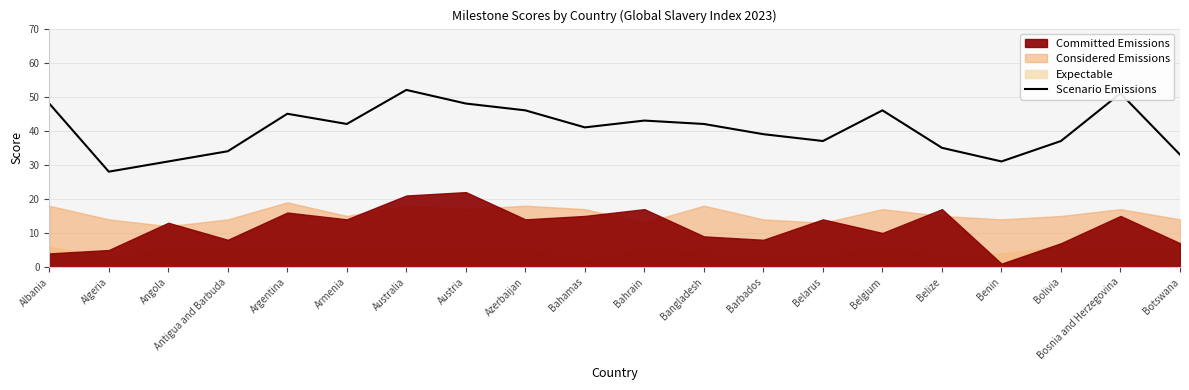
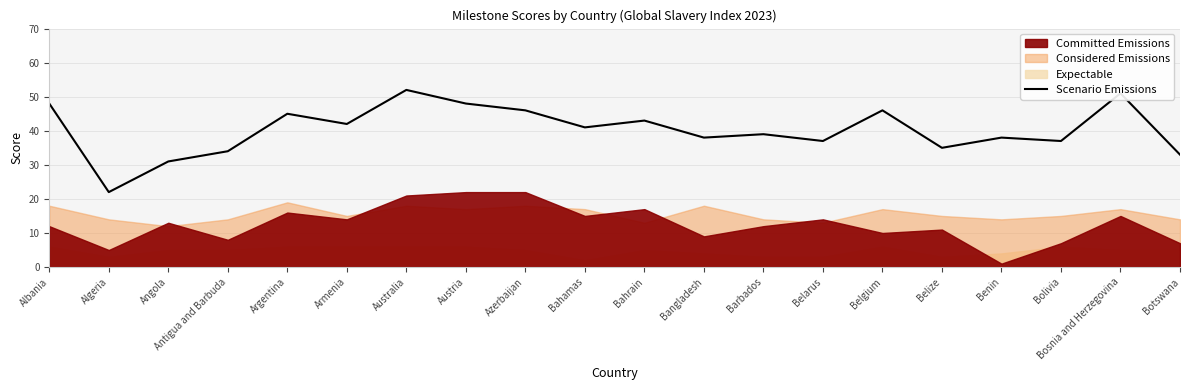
Committed Emissions, Albania: 4 -> 12
Scenario Emissions, Algeria: 28 -> 22
Committed Emissions, Azerbaijan: 14 -> 22
Scenario Emissions, Bangladesh: 42 -> 38
Committed Emissions, Barbados: 8 -> 12
Committed Emissions, Belize: 17 -> 11
Scenario Emissions, Benin: 31 -> 38
